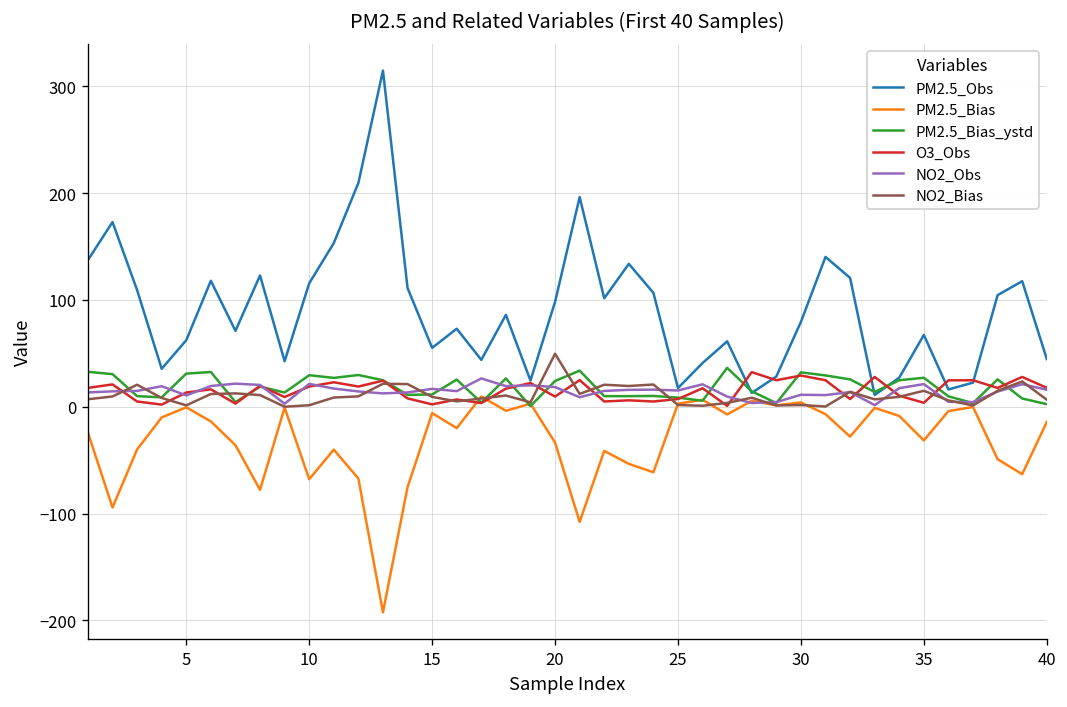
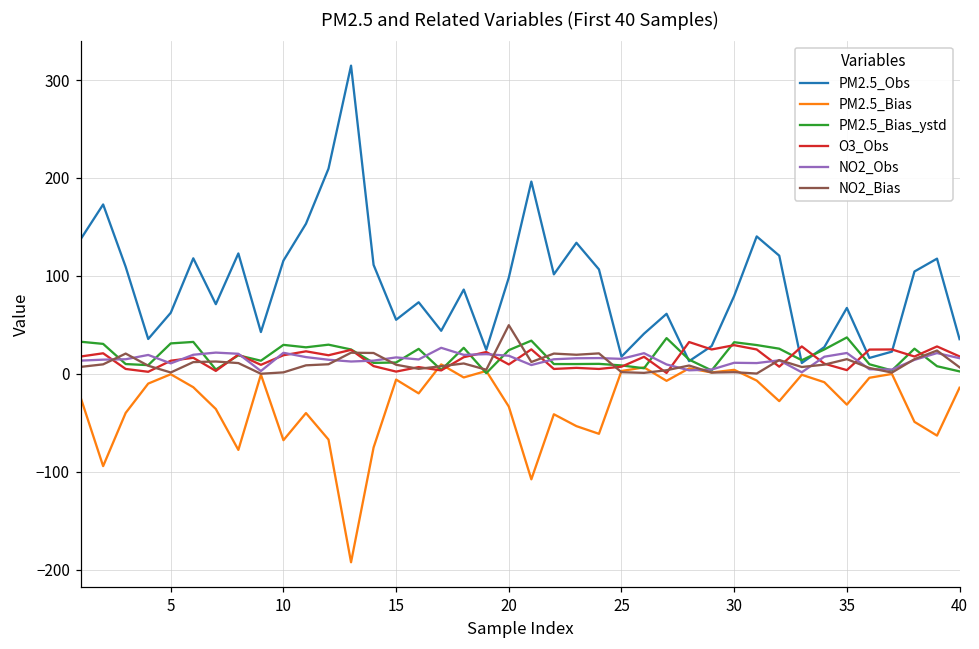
PM2.5_Bias_ystd, 35: 30 -> 40
PM2.5_Obs, 40: 45 -> 35
